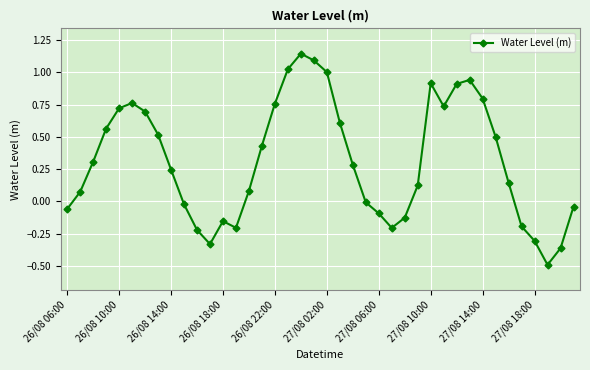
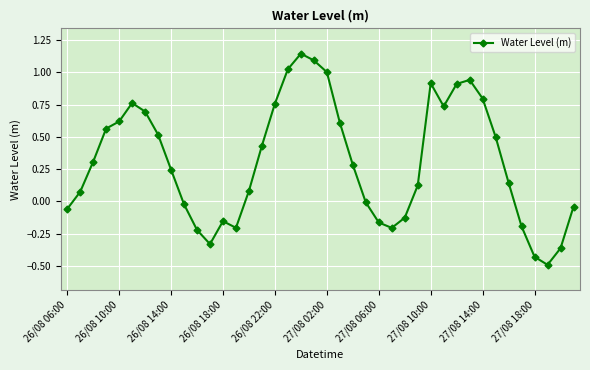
26/08 10:00: 0.72 -> 0.62
27/08 06:00: -0.09 -> -0.16
27/08 18:00: -0.31 -> -0.43
